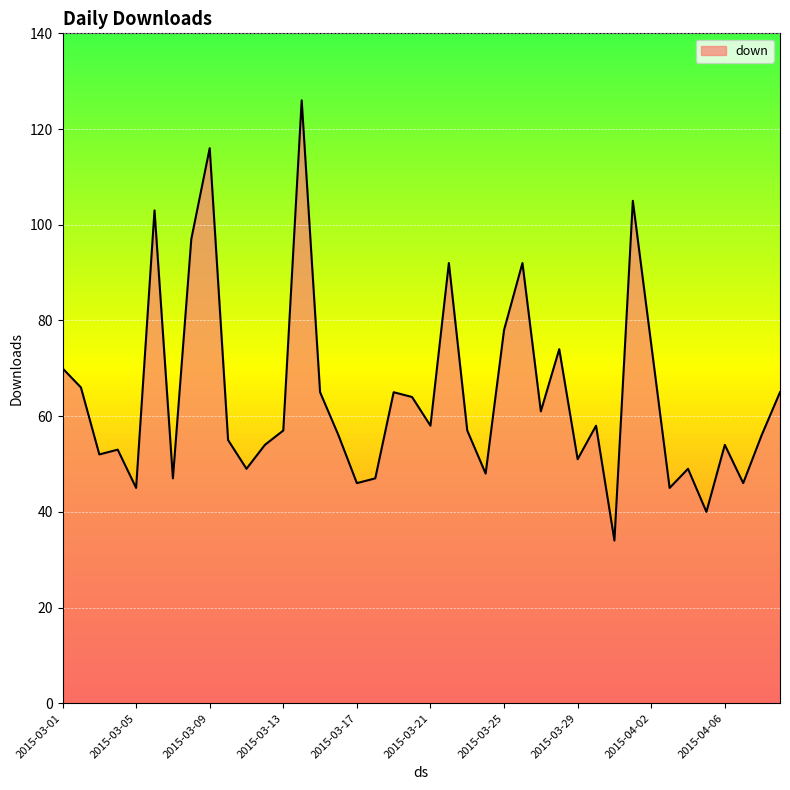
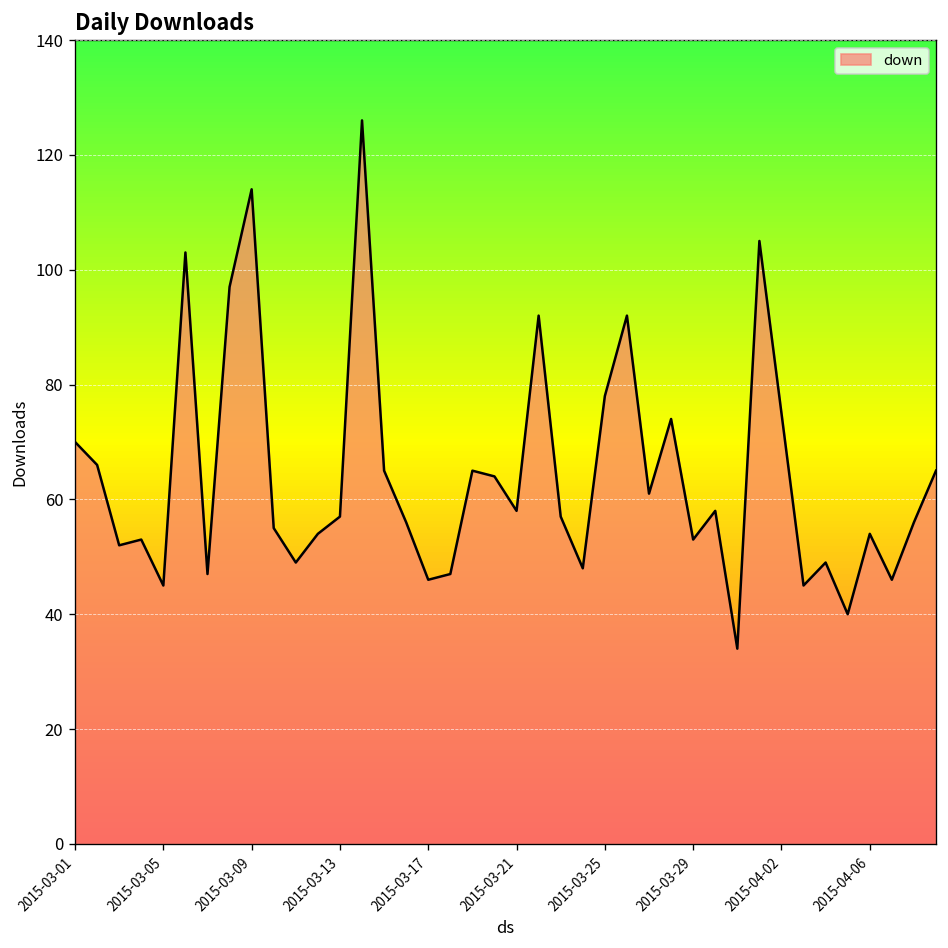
2015-03-09: 116 -> 114
2015-03-29: 51 -> 53
